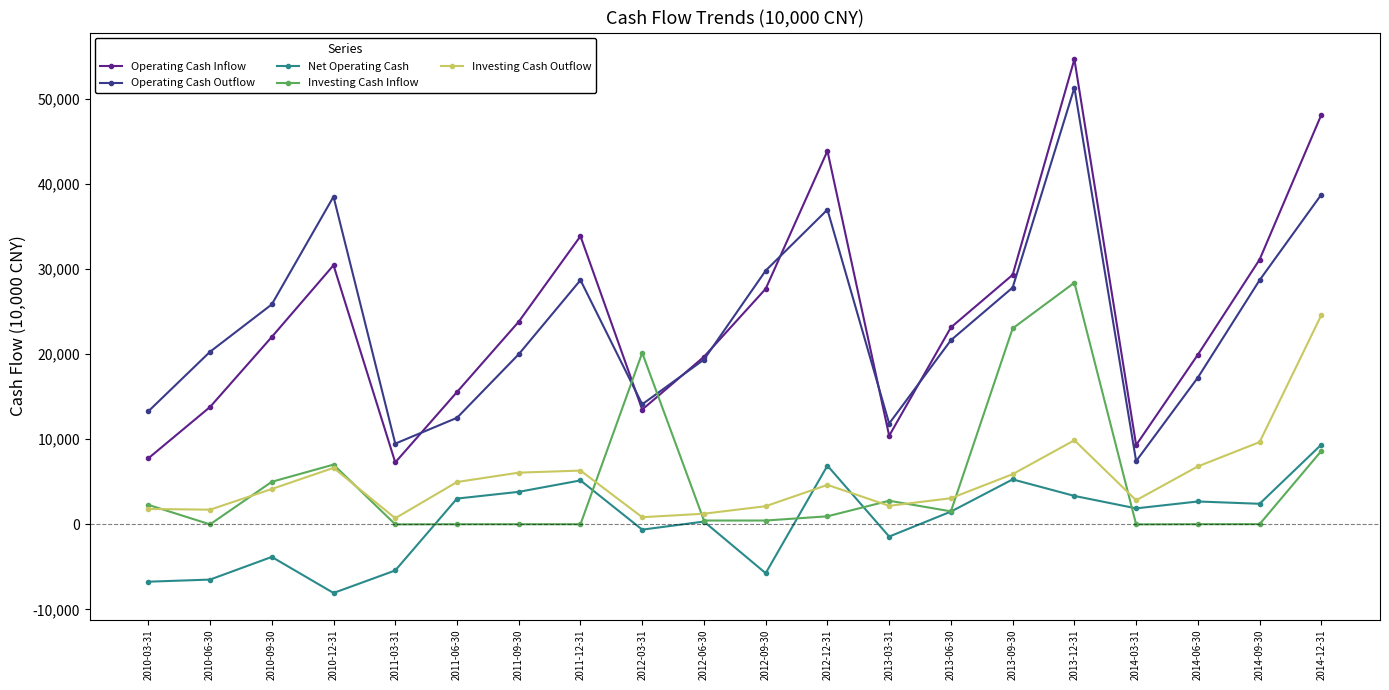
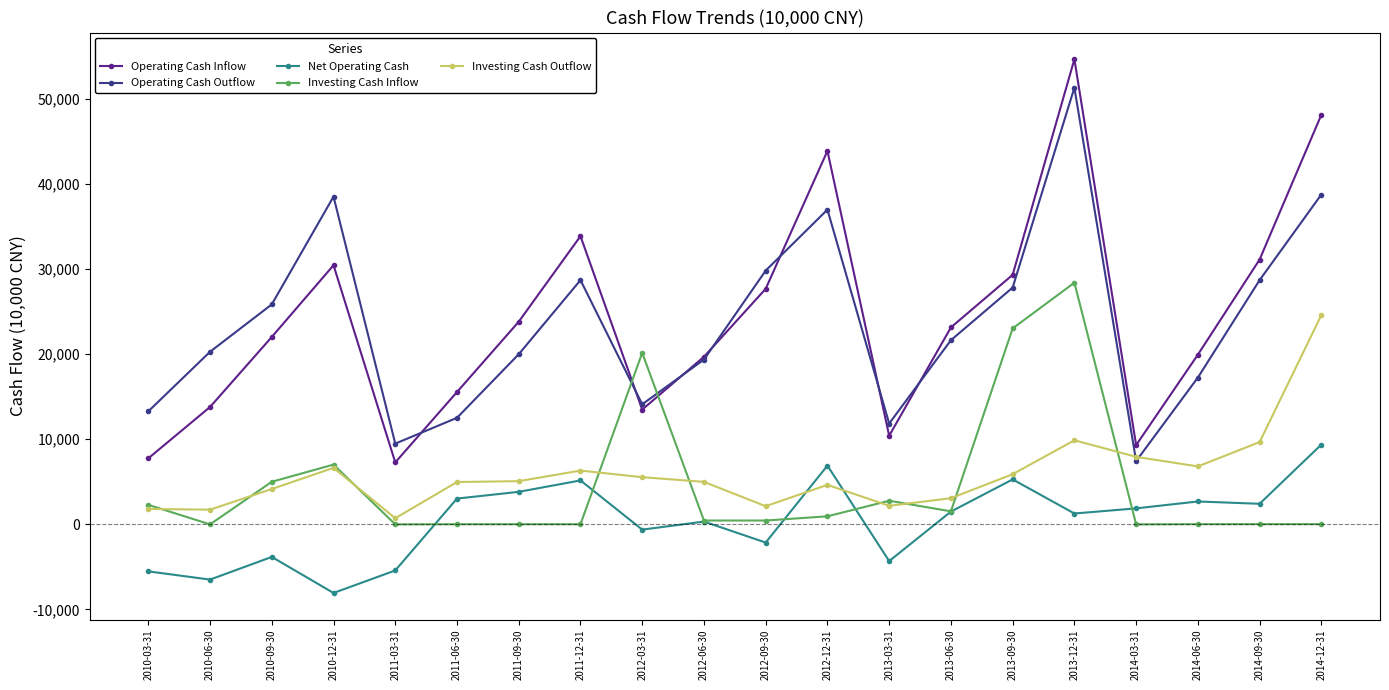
Net Operating Cash, 2010-03-31: -7,000 -> -6,000
Investing Cash Outflow, 2011-09-30: 6,000 -> 5,000
Investing Cash Outflow, 2012-03-31: 1,000 -> 6,000
Investing Cash Outflow, 2012-06-30: 1,000 -> 5,000
Net Operating Cash, 2012-09-30: -6,000 -> -2,000
Net Operating Cash, 2013-03-31: -1,000 -> -4,000
Net Operating Cash, 2013-12-31: 3,000 -> 1,000
Investing Cash Outflow, 2014-03-31: 3,000 -> 8,000
Investing Cash Inflow, 2014-12-31: 9,000 -> 0
